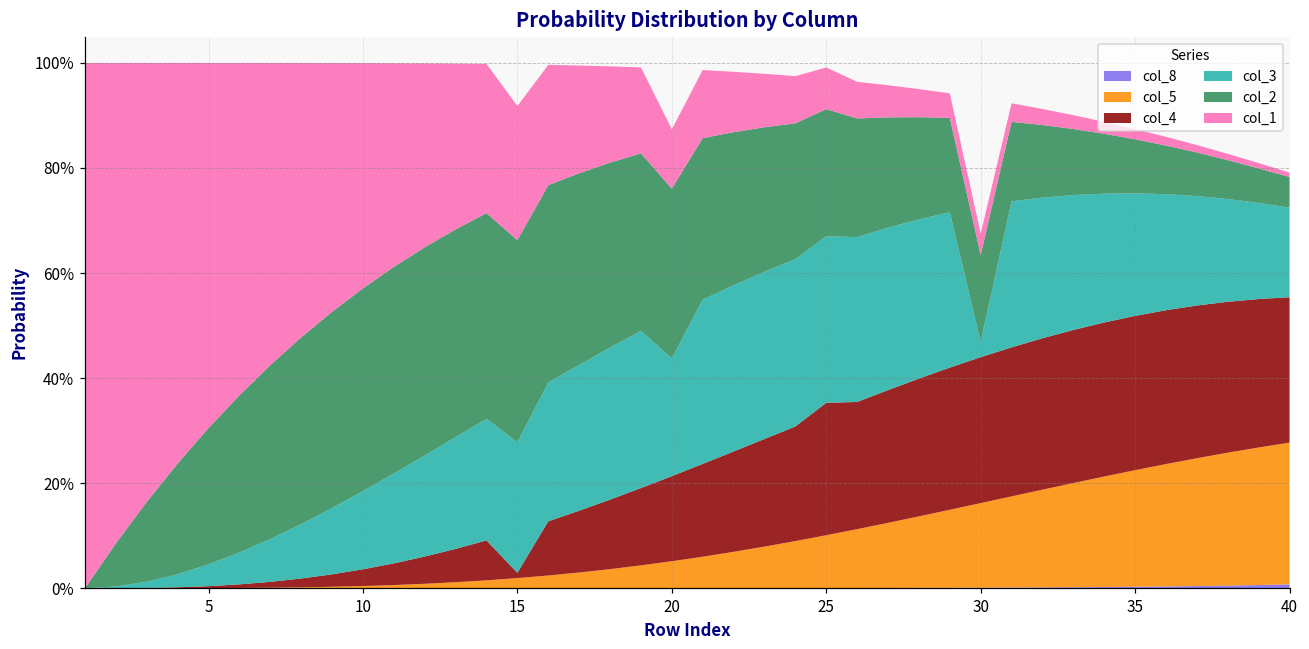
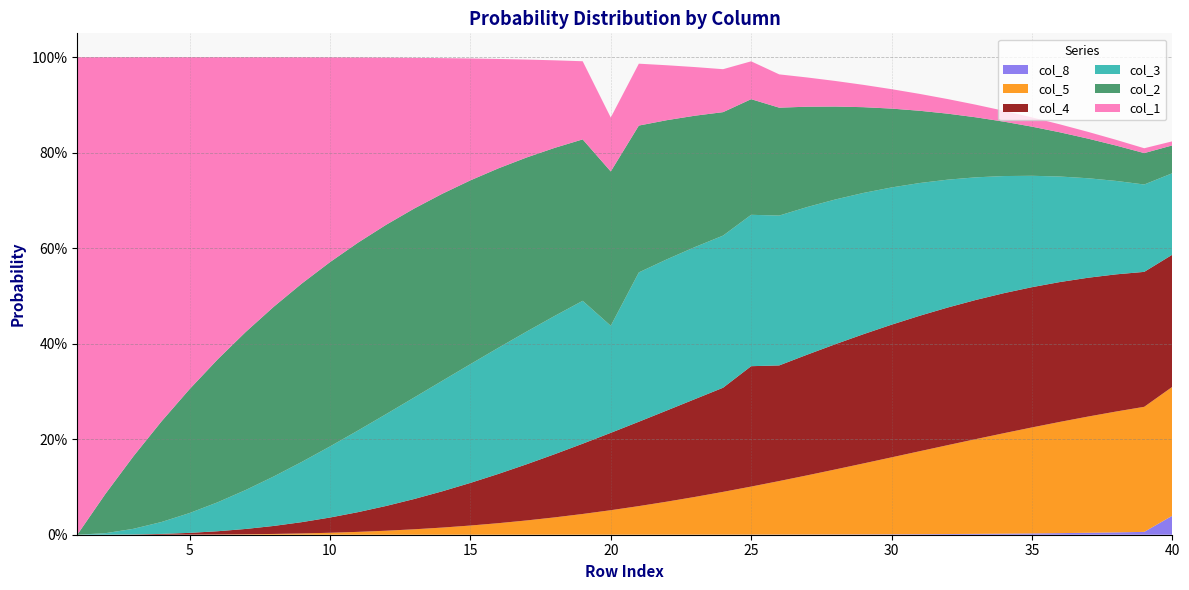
col_4, 15: 1% -> 9%
col_3, 30: 3% -> 29%
col_8, 40: 1% -> 4%
